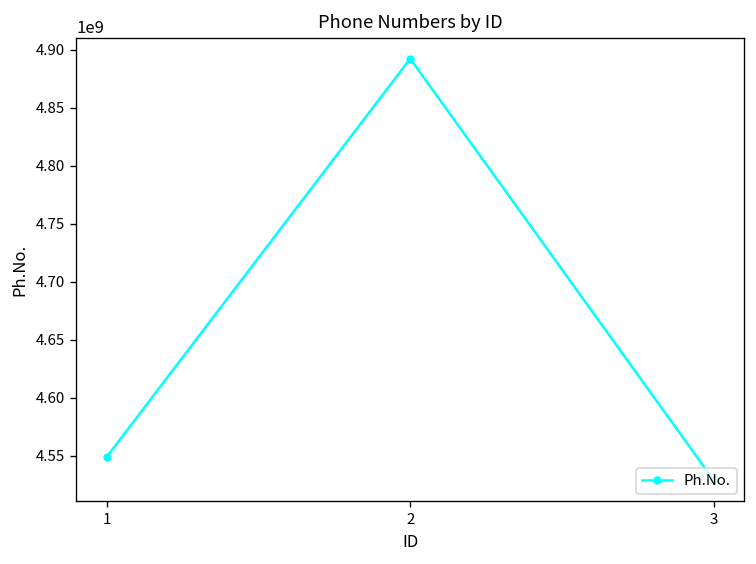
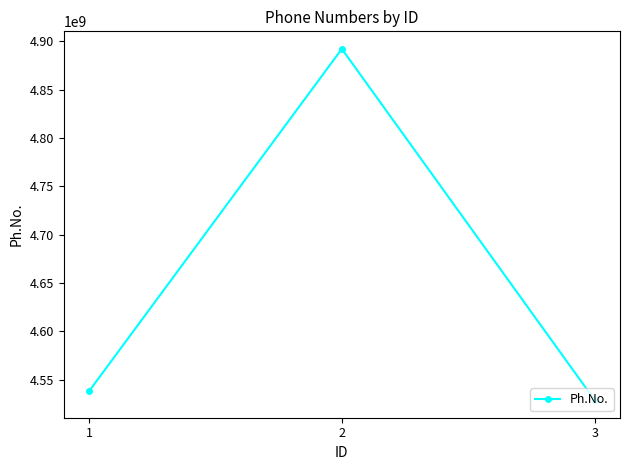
1: 4550000000 -> 4540000000
